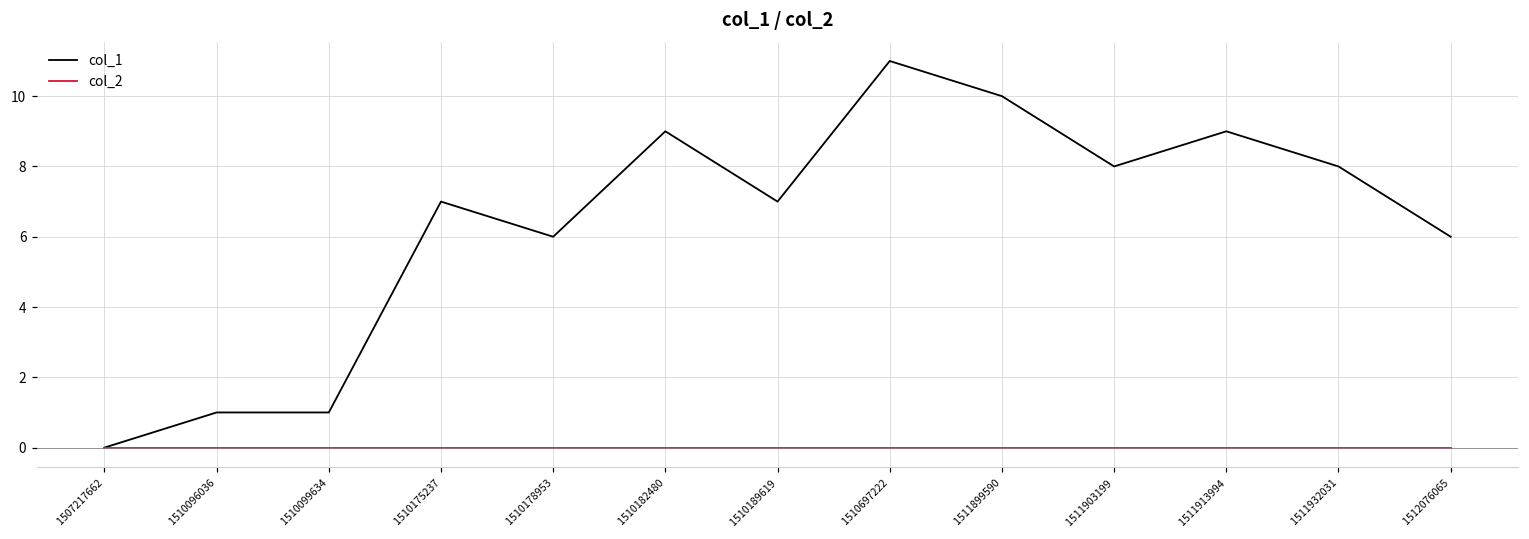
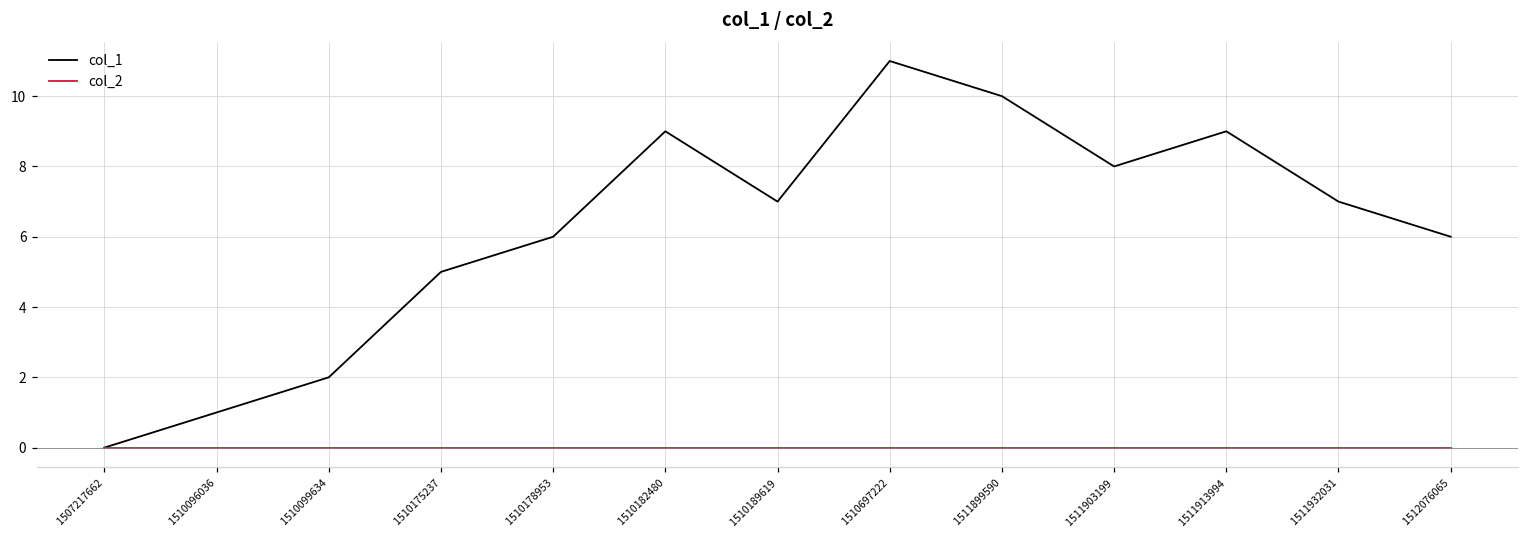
col_1, 1510099634: 1 -> 2
col_1, 1510175237: 7 -> 5
col_1, 1511932031: 8 -> 7
